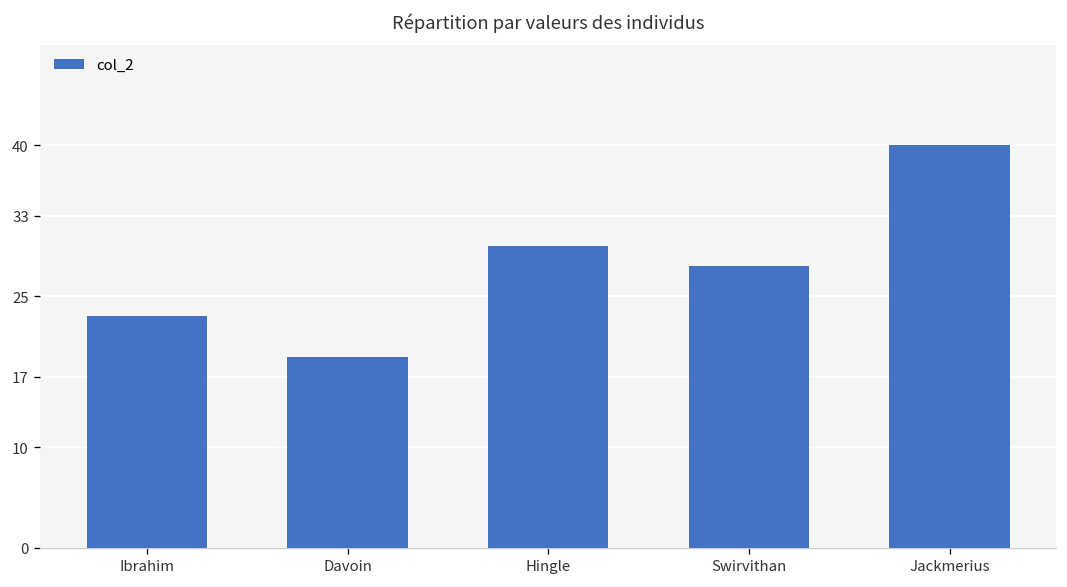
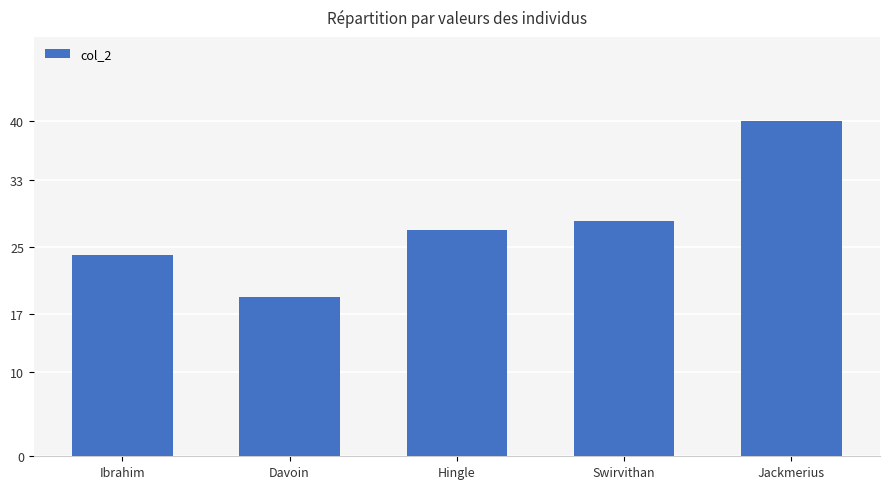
Ibrahim: 23 -> 24
Hingle: 30 -> 27
